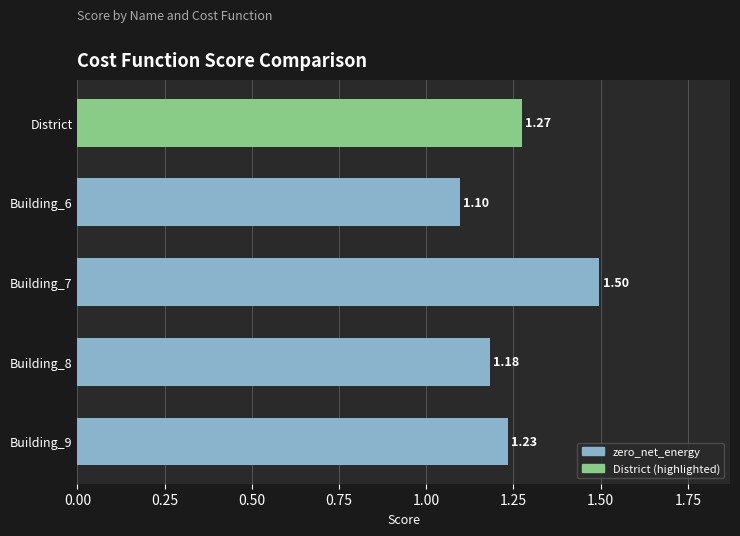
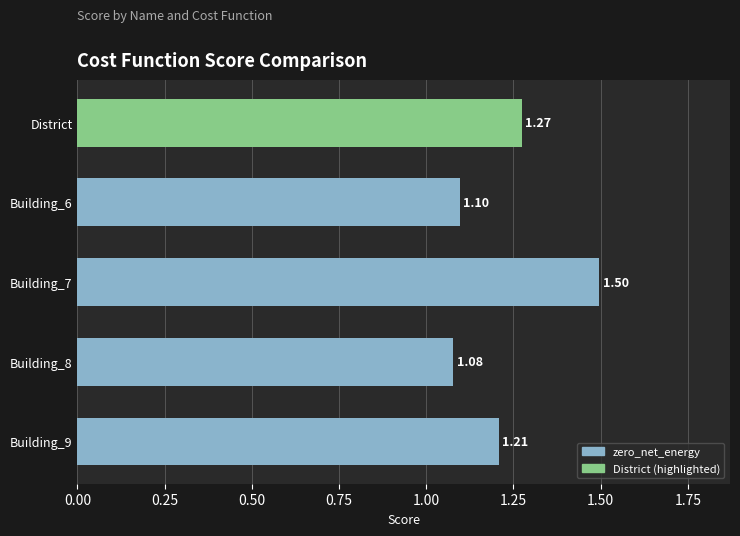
Building_8: 1.18 -> 1.08
Building_9: 1.23 -> 1.21
